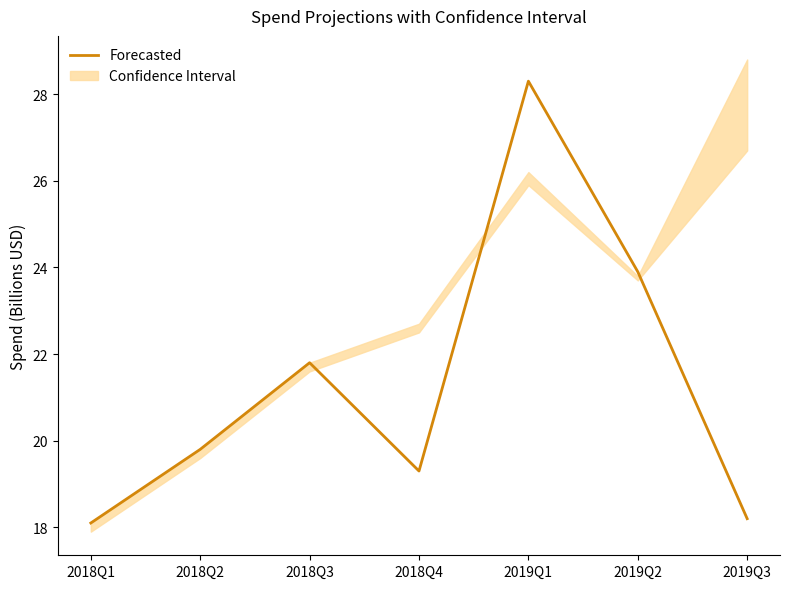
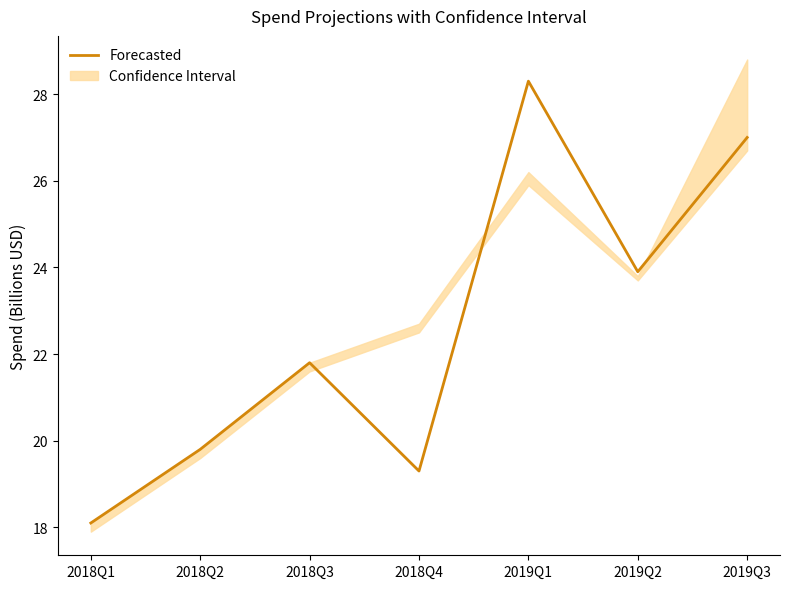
Forecasted, 2019Q3: 18.2 -> 27.0
